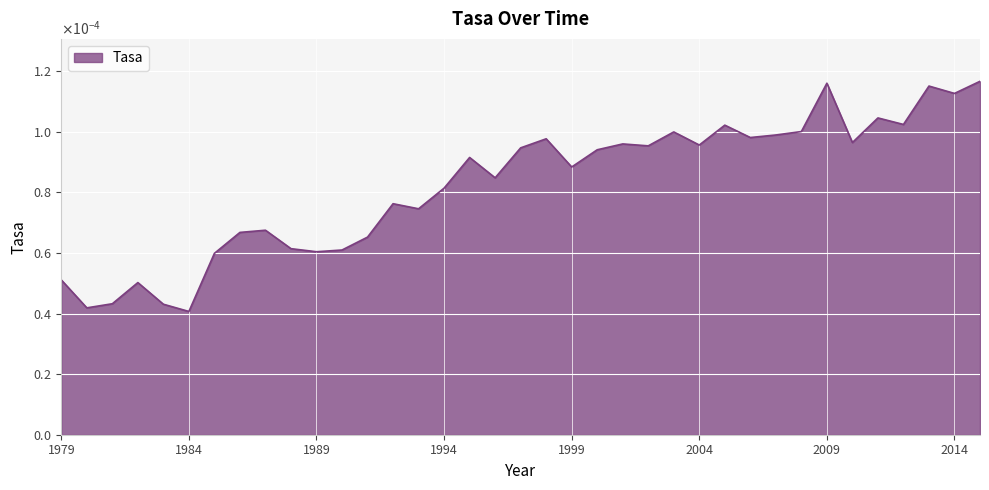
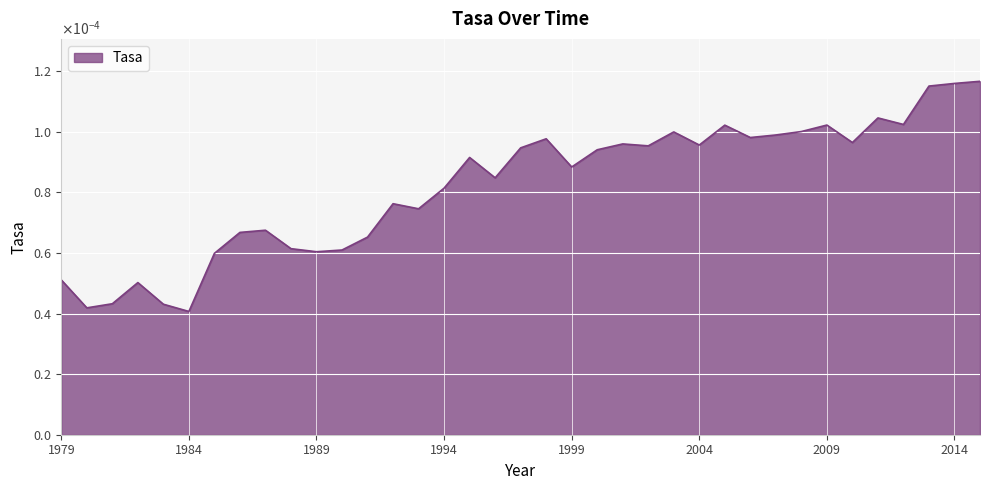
2009: 0.000116 -> 0.000102
2014: 0.000113 -> 0.000116
